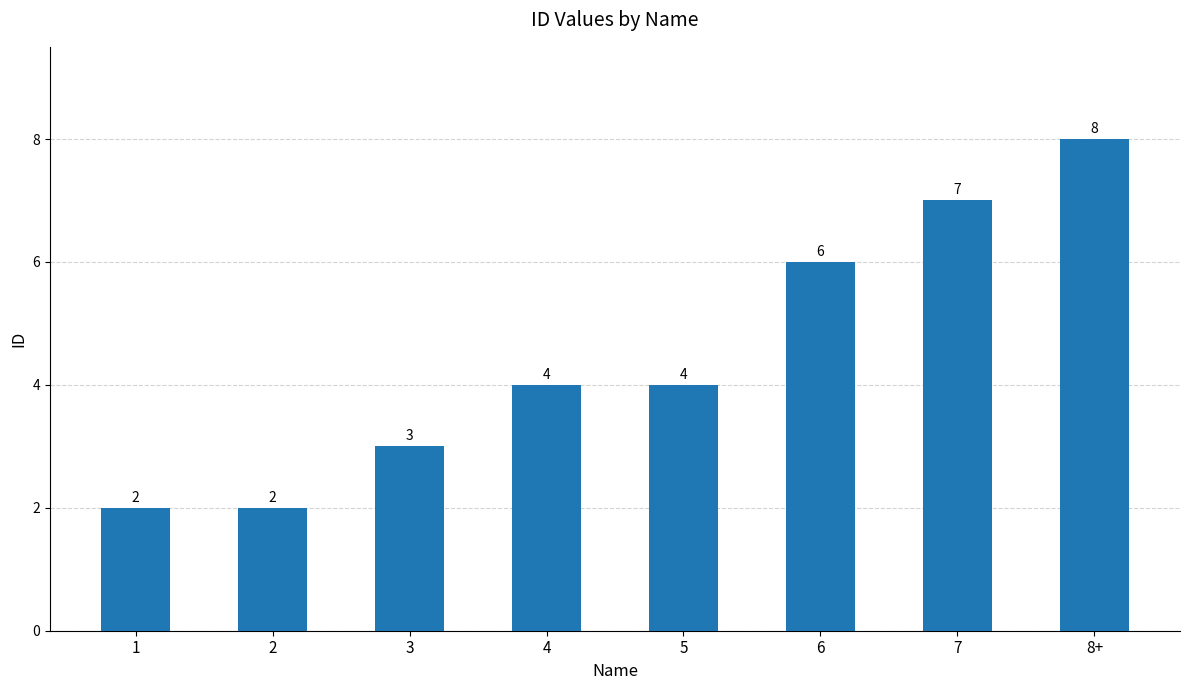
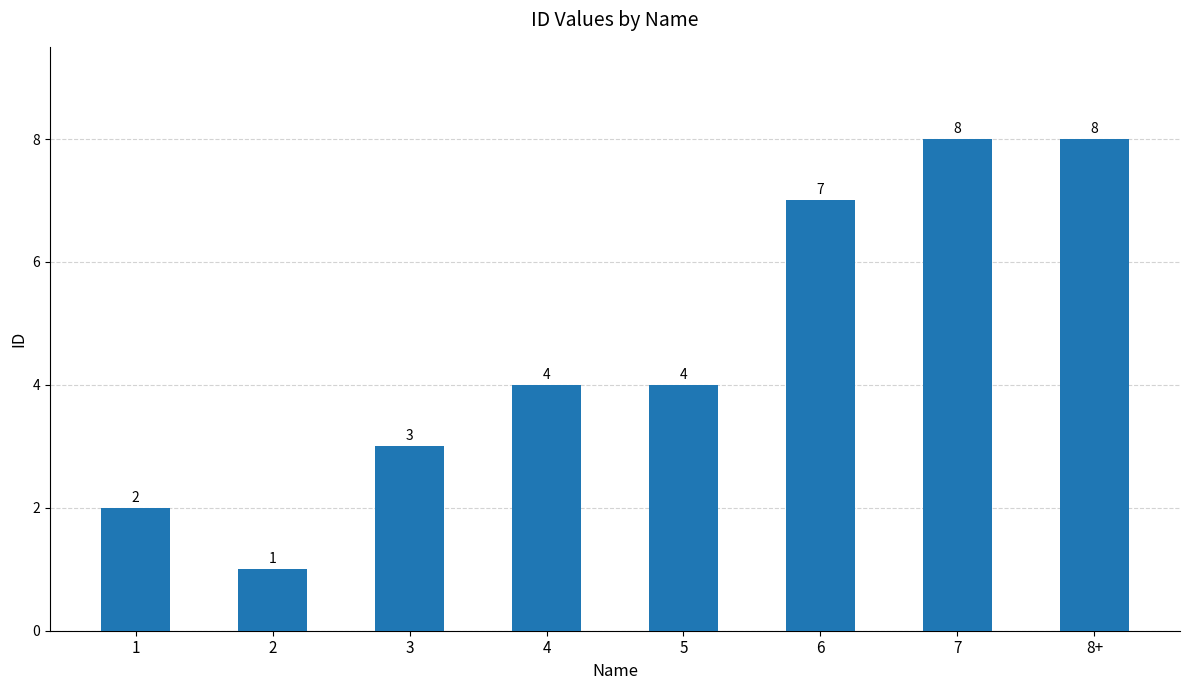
2: 2 -> 1
6: 6 -> 7
7: 7 -> 8
